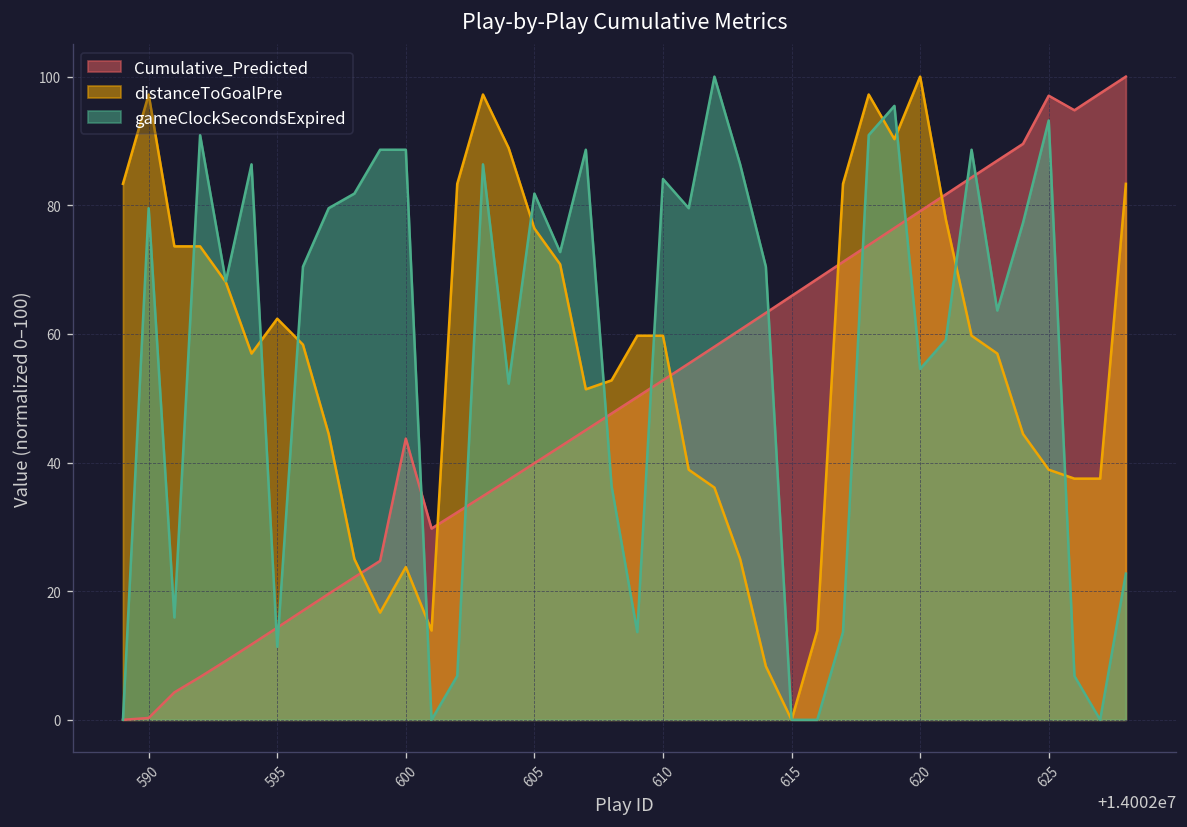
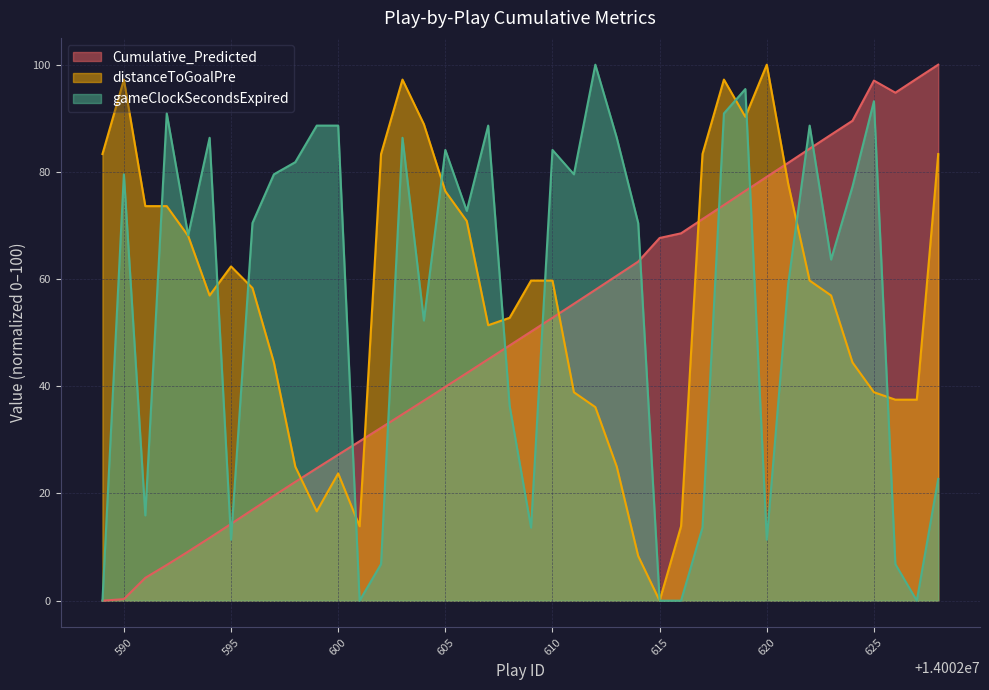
Cumulative_Predicted, 600: 44 -> 27
gameClockSecondsExpired, 605: 82 -> 84
Cumulative_Predicted, 615: 66 -> 68
gameClockSecondsExpired, 620: 55 -> 11
